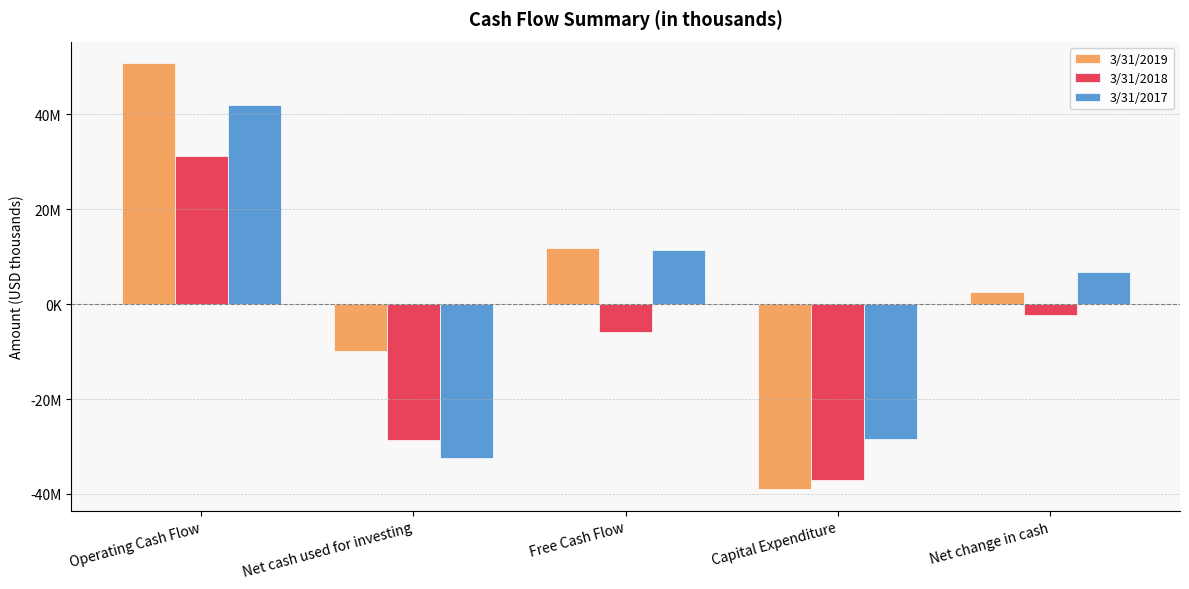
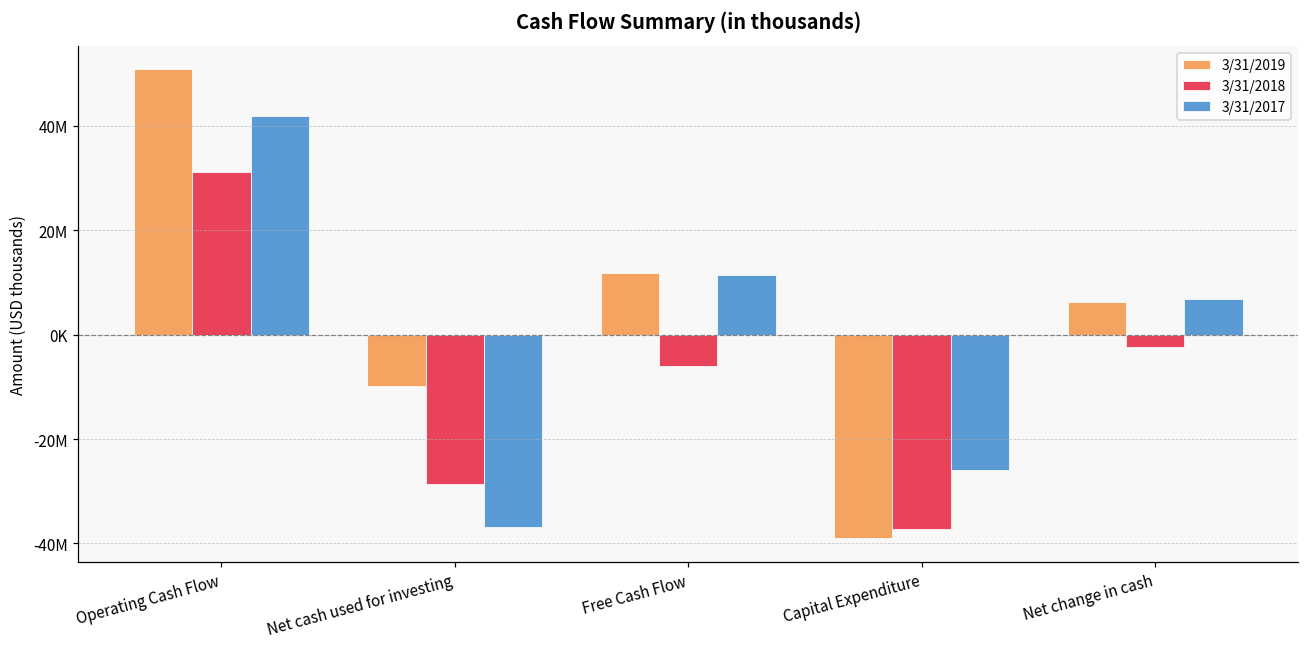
3/31/2017, Net cash used for investing: -32000000 -> -37000000
3/31/2017, Capital Expenditure: -29000000 -> -26000000
3/31/2019, Net change in cash: 3000000 -> 6000000
